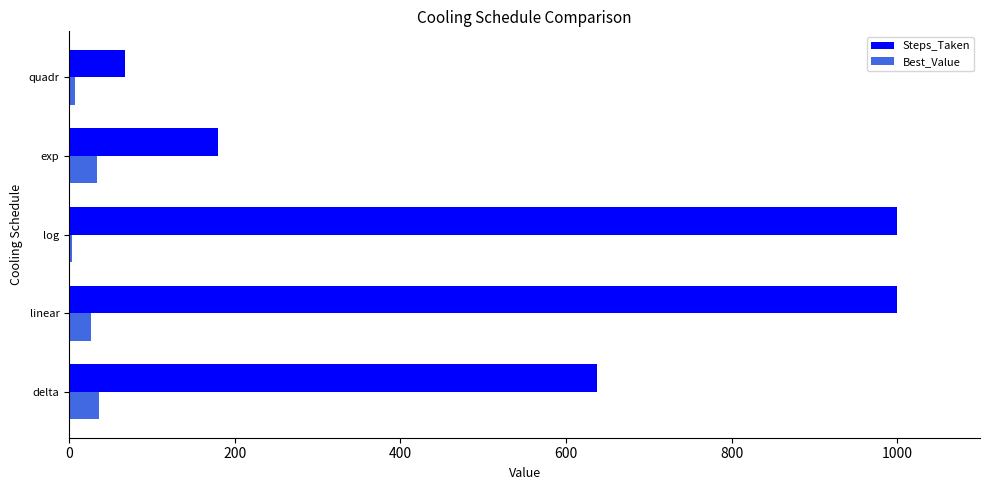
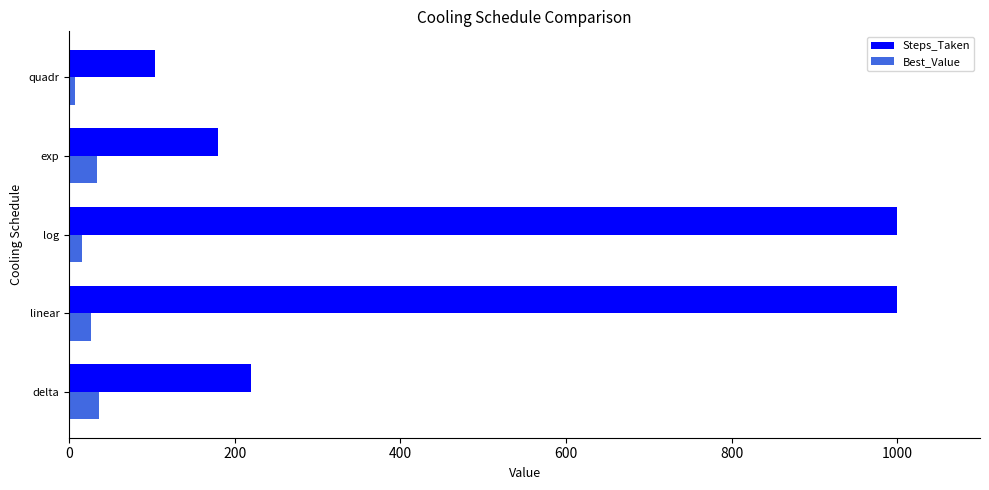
Steps_Taken, quadr: 70 -> 100
Best_Value, log: 0 -> 20
Steps_Taken, delta: 640 -> 220
